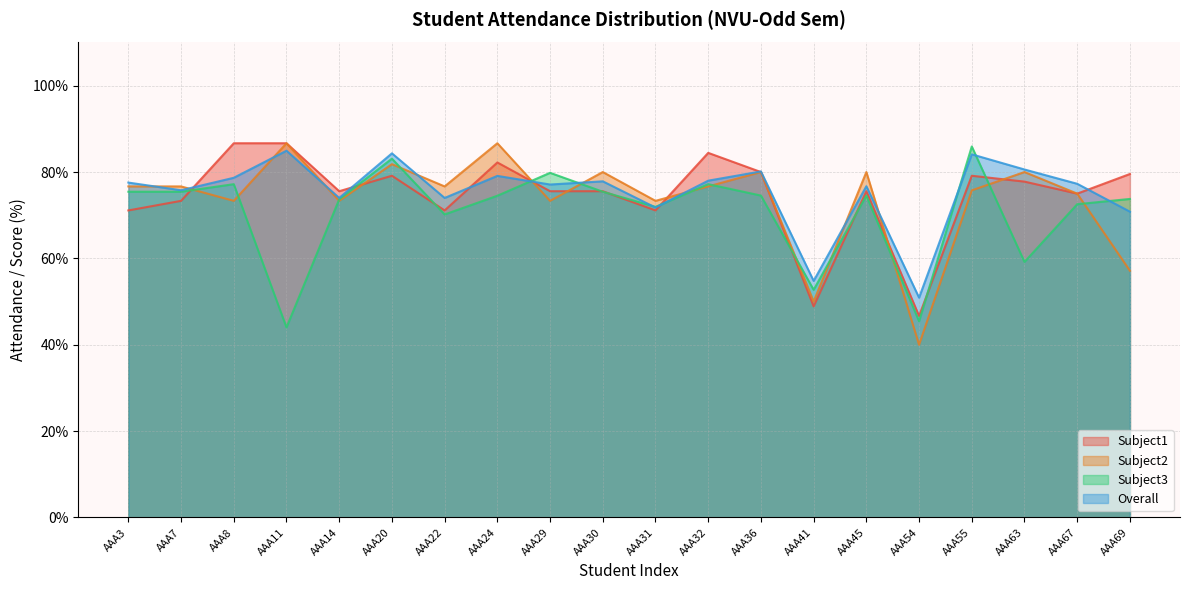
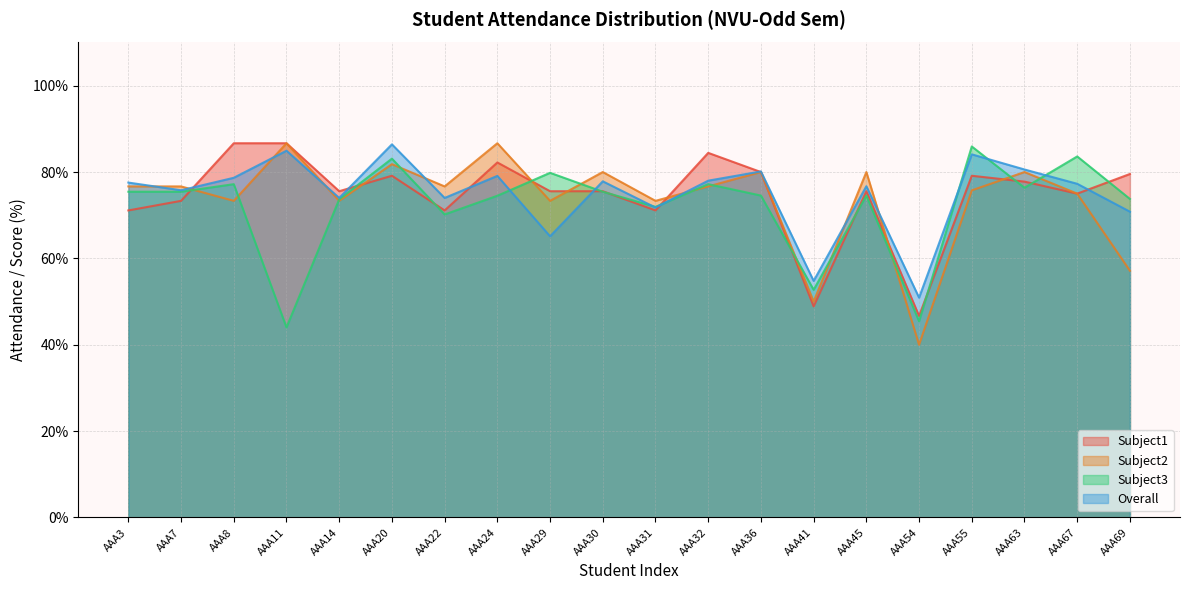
Overall, AAA20: 84% -> 86%
Overall, AAA29: 77% -> 65%
Subject3, AAA63: 59% -> 76%
Subject3, AAA67: 73% -> 84%
